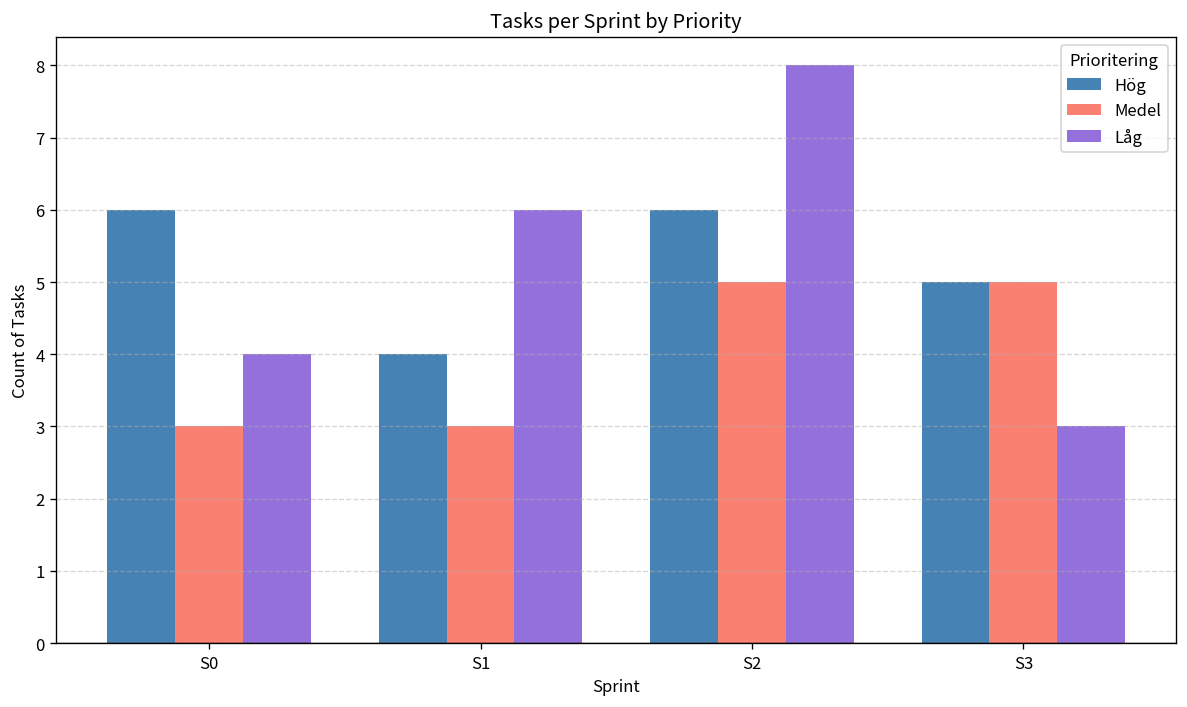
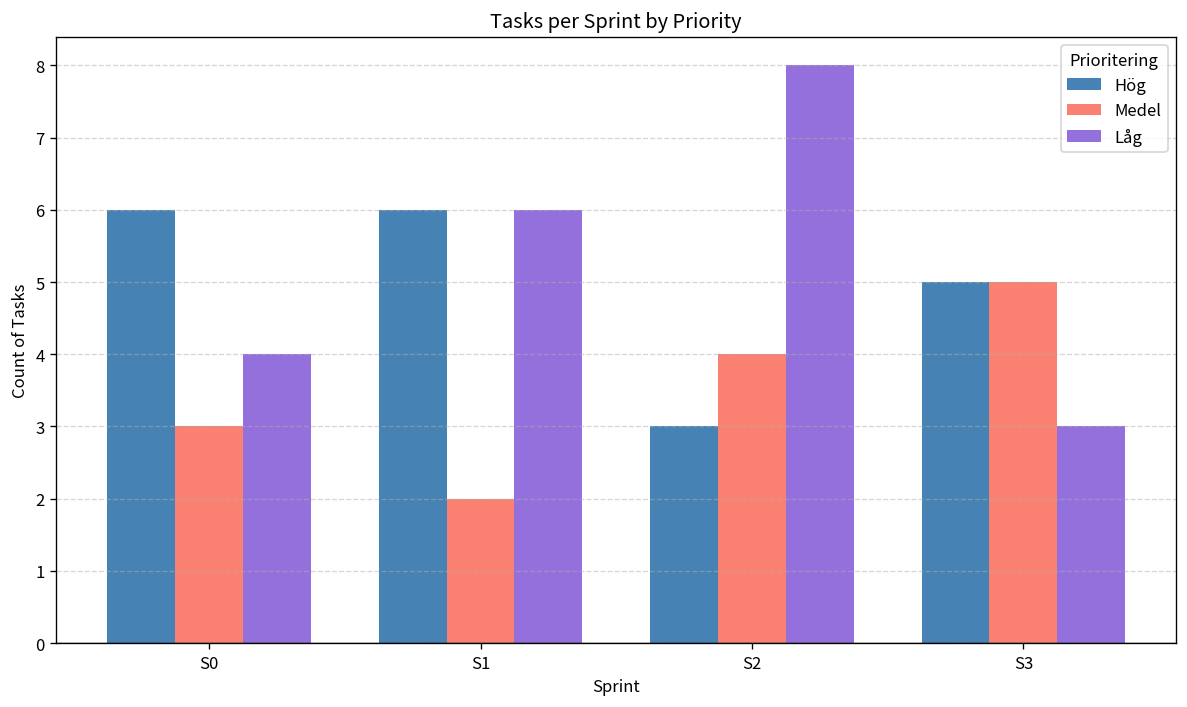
Hög, S1: 4 -> 6
Medel, S1: 3 -> 2
Hög, S2: 6 -> 3
Medel, S2: 5 -> 4
